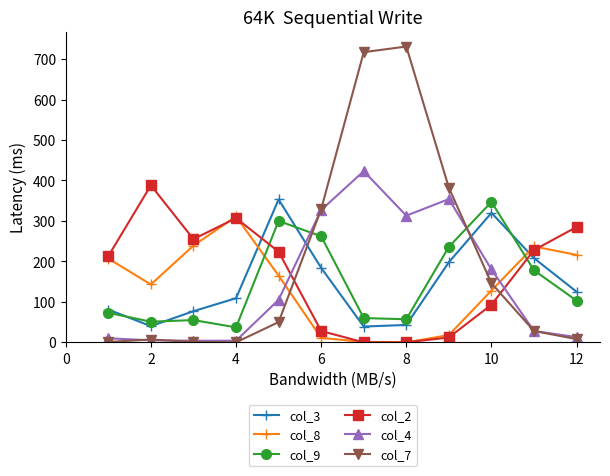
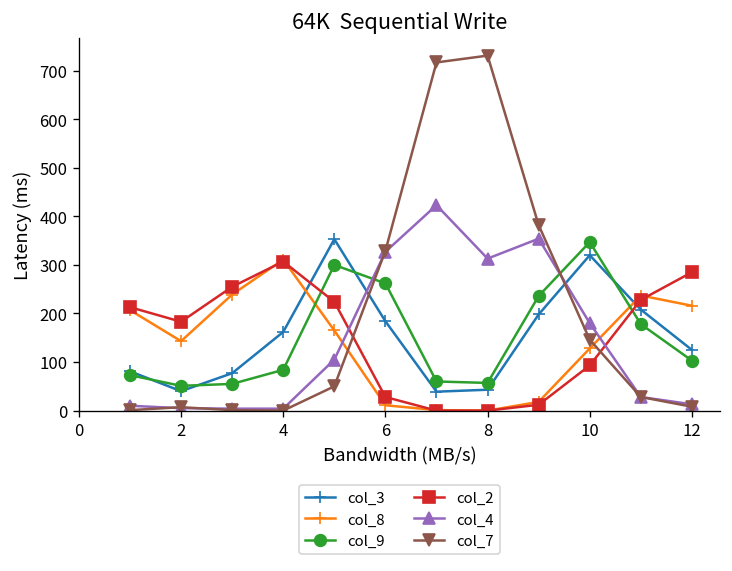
col_2, 2: 390 -> 180
col_3, 4: 110 -> 160
col_9, 4: 40 -> 80
